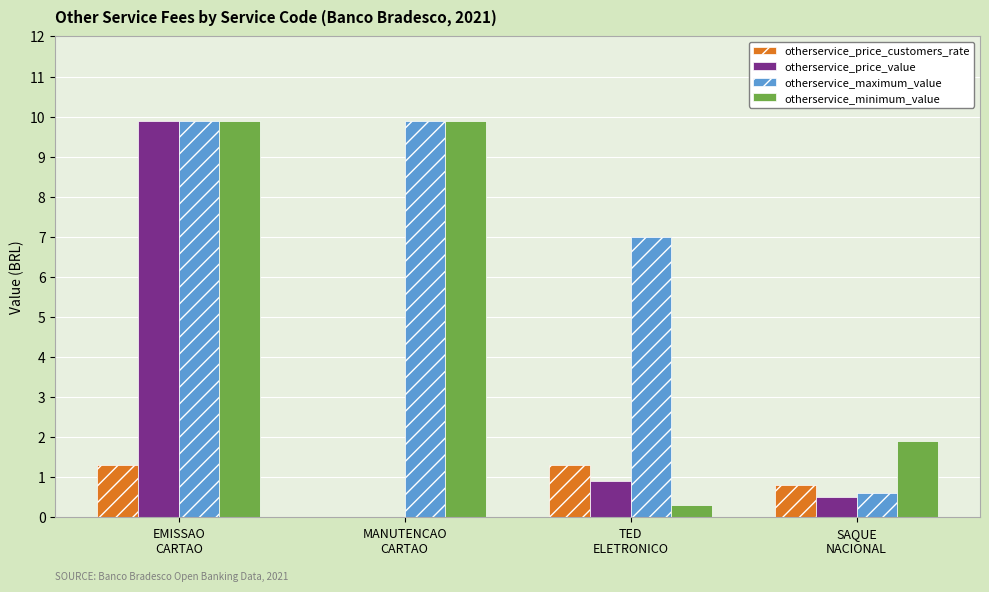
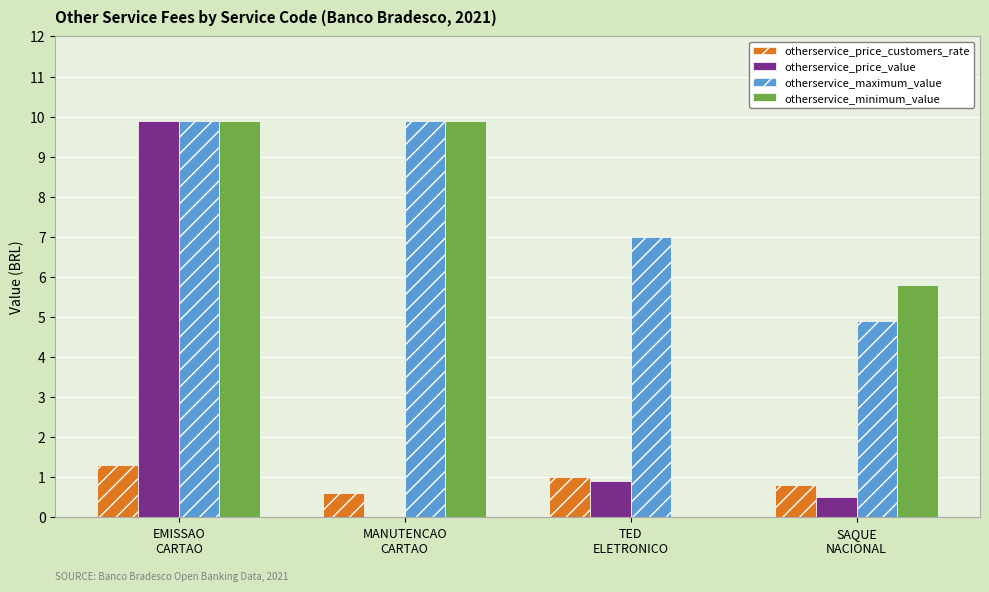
otherservice_price_customers_rate, MANUTENCAO CARTAO: 0.0 -> 0.6
otherservice_price_customers_rate, TED ELETRONICO: 1.3 -> 1.0
otherservice_minimum_value, TED ELETRONICO: 0.3 -> 0.0
otherservice_maximum_value, SAQUE NACIONAL: 0.6 -> 4.9
otherservice_minimum_value, SAQUE NACIONAL: 1.9 -> 5.8
